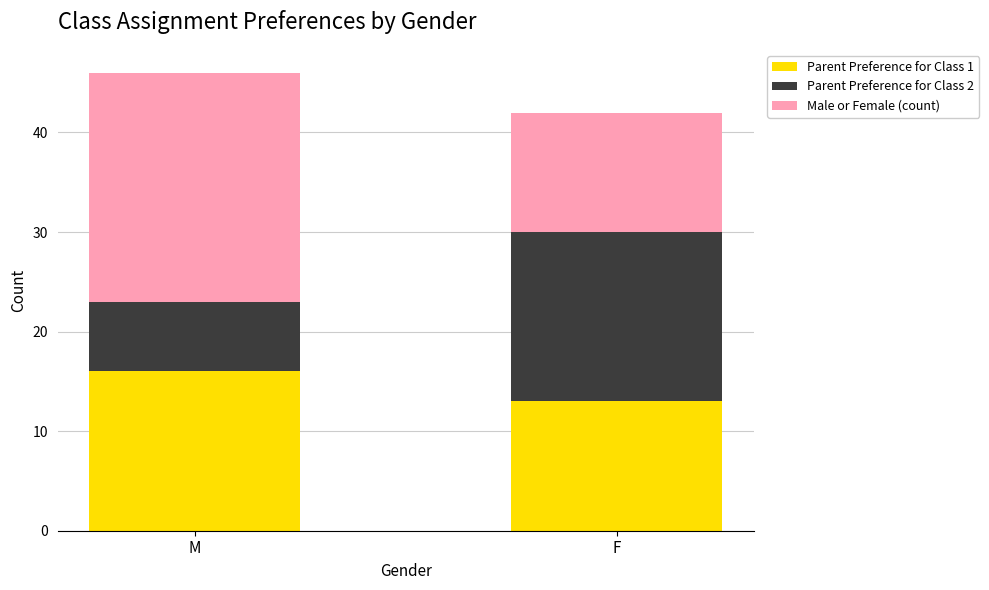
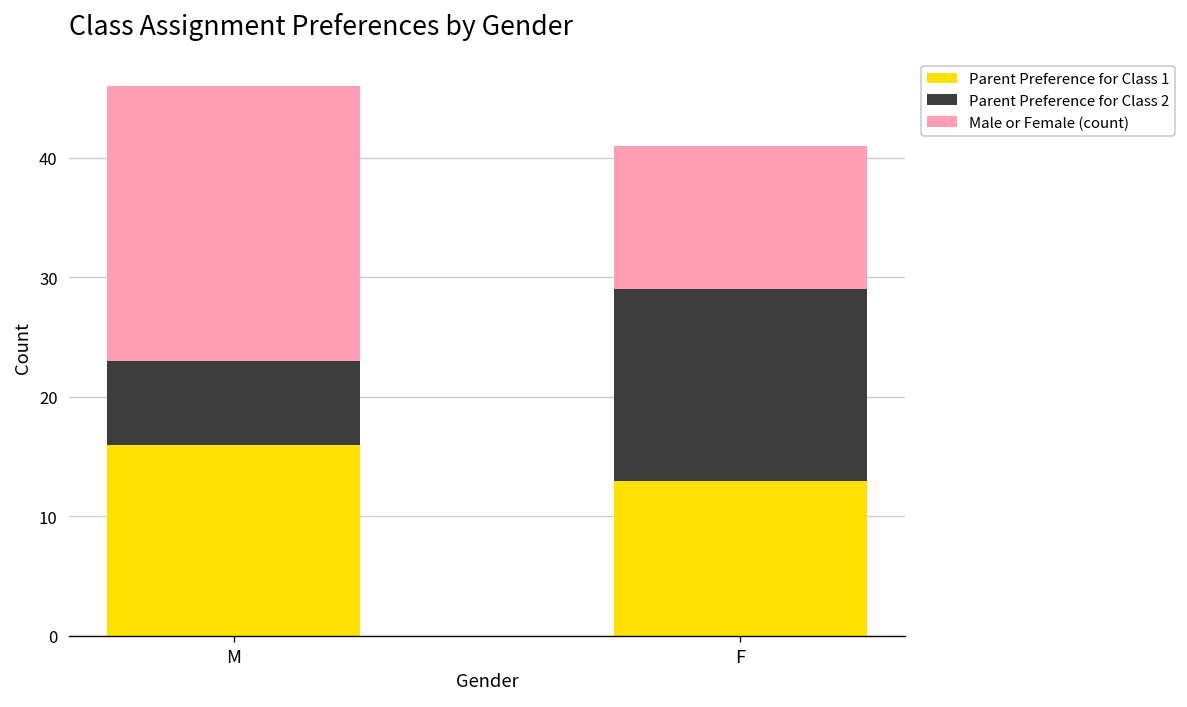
Parent Preference for Class 2, F: 17 -> 16
